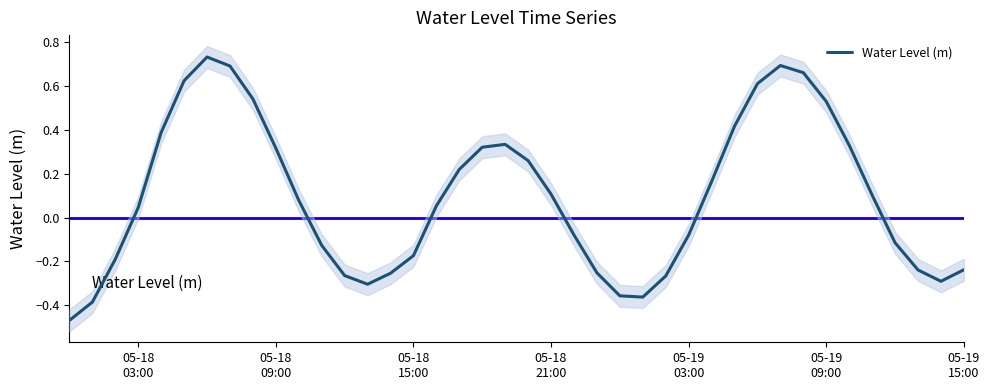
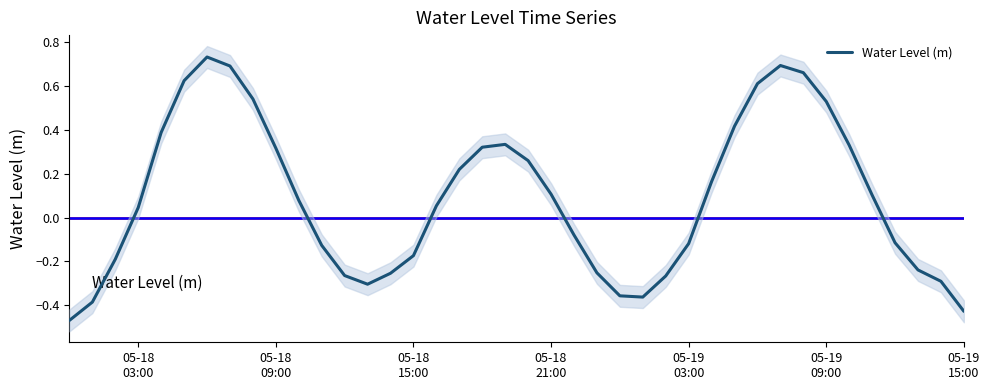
Water Level (m), 05-19 03:00: -0.08 -> -0.12
Water Level (m), 05-19 15:00: -0.24 -> -0.43
